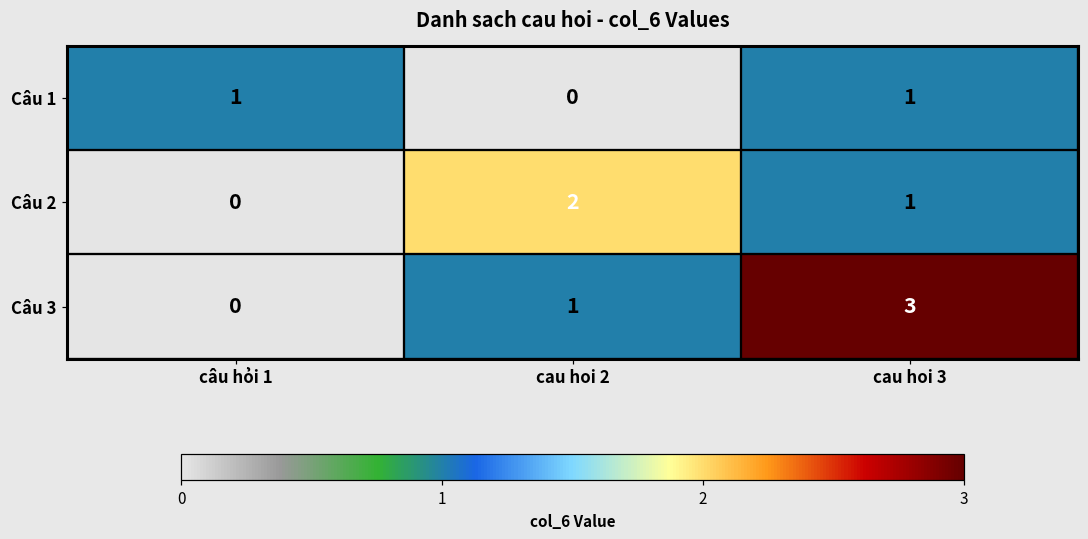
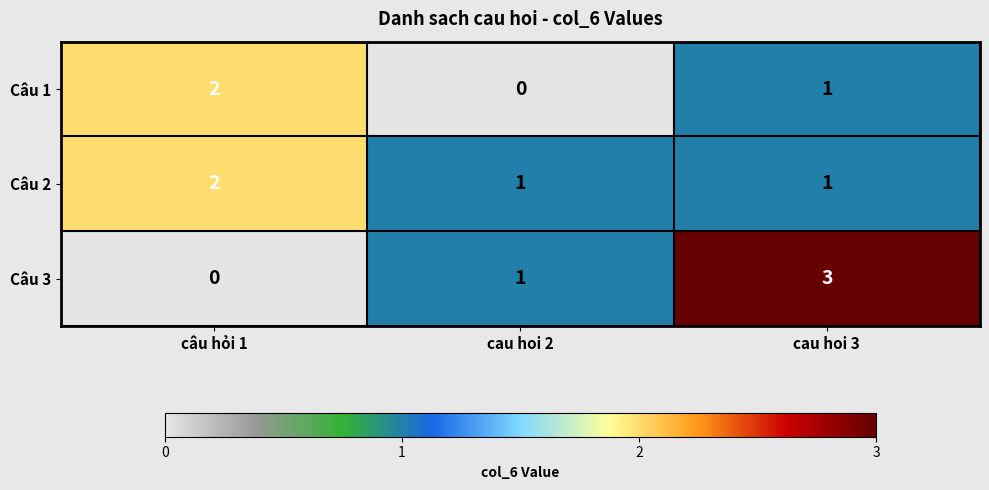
Câu 1, câu hỏi 1: 1 -> 2
Câu 2, câu hỏi 1: 0 -> 2
Câu 2, cau hoi 2: 2 -> 1
